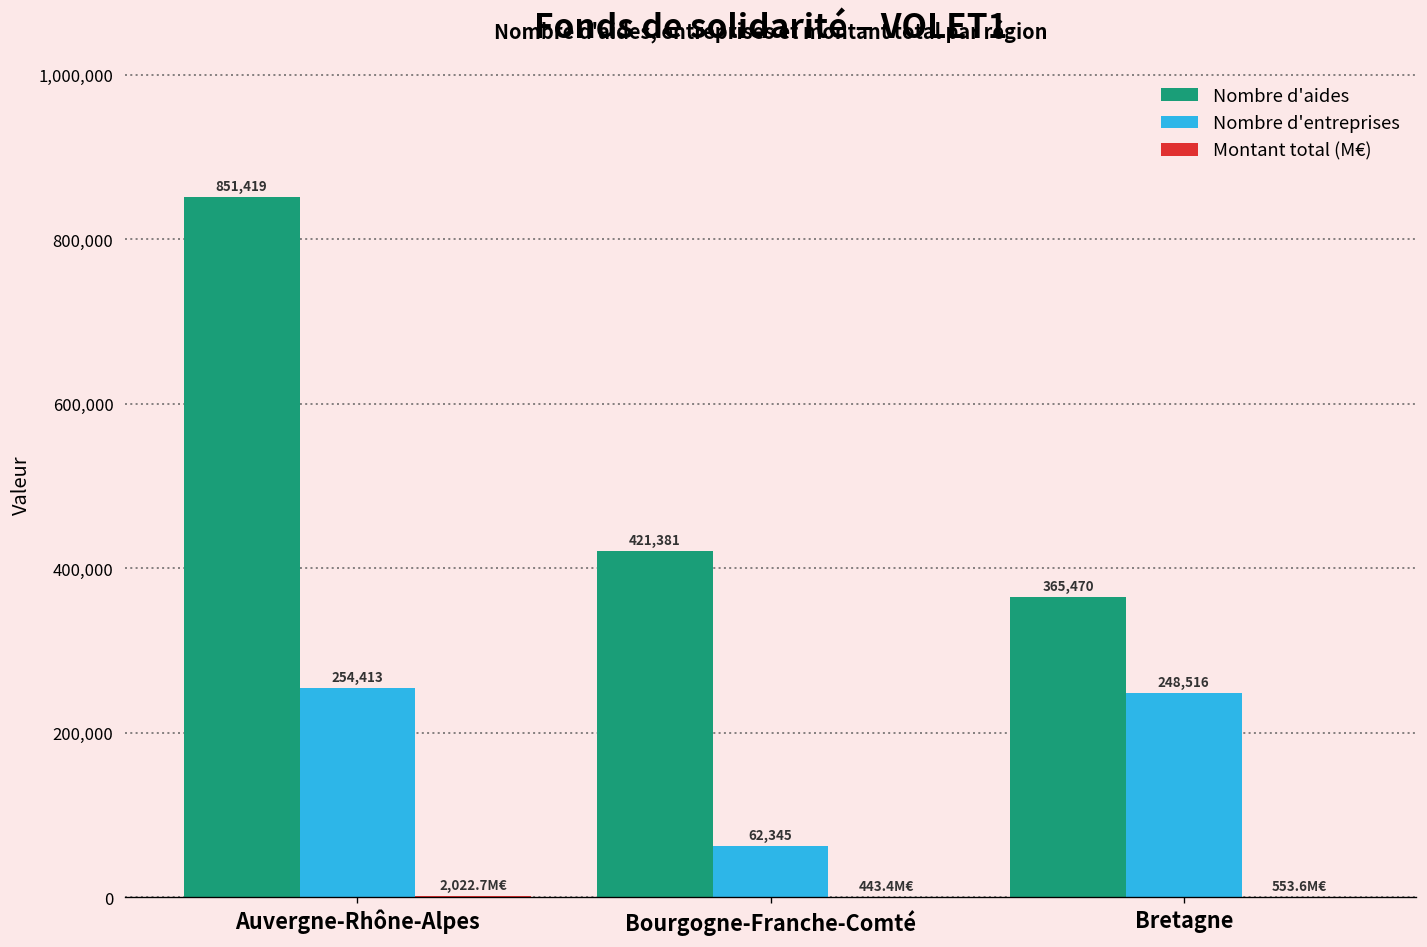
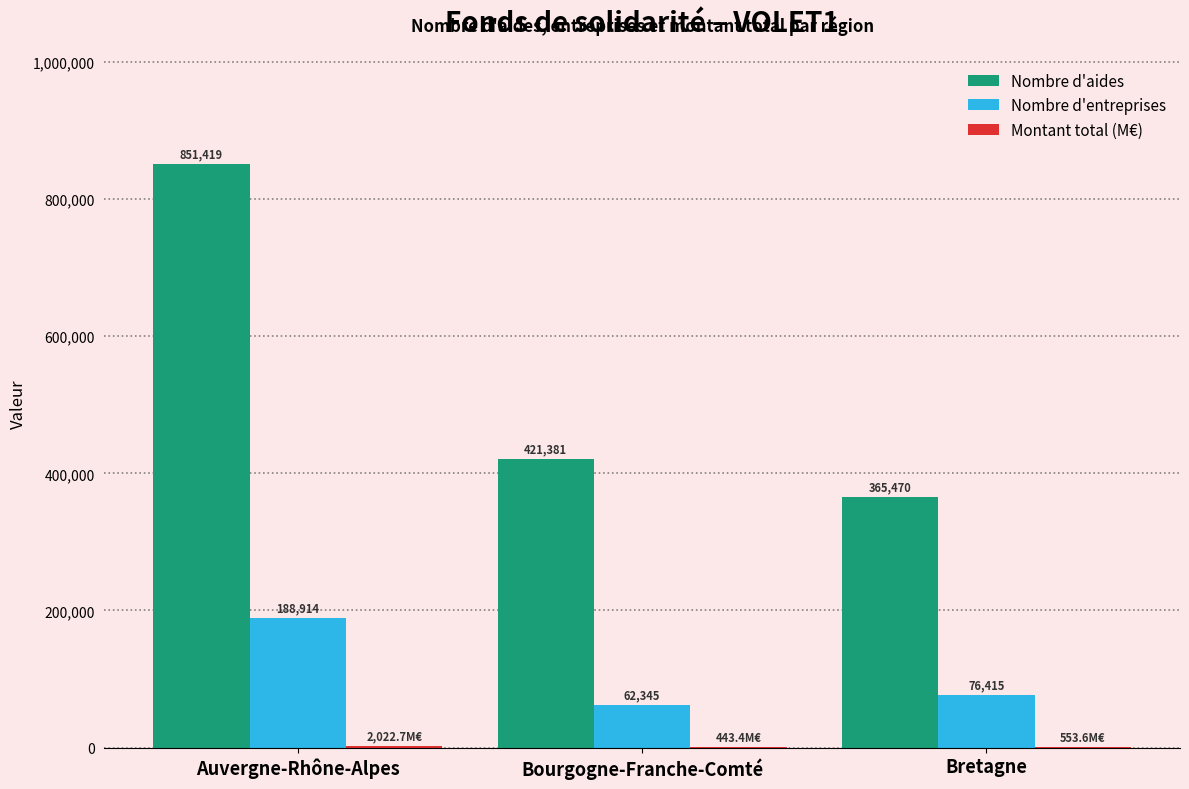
Nombre d'entreprises, Auvergne-Rhône-Alpes: 254,413 -> 188,914
Nombre d'entreprises, Bretagne: 248,516 -> 76,415
